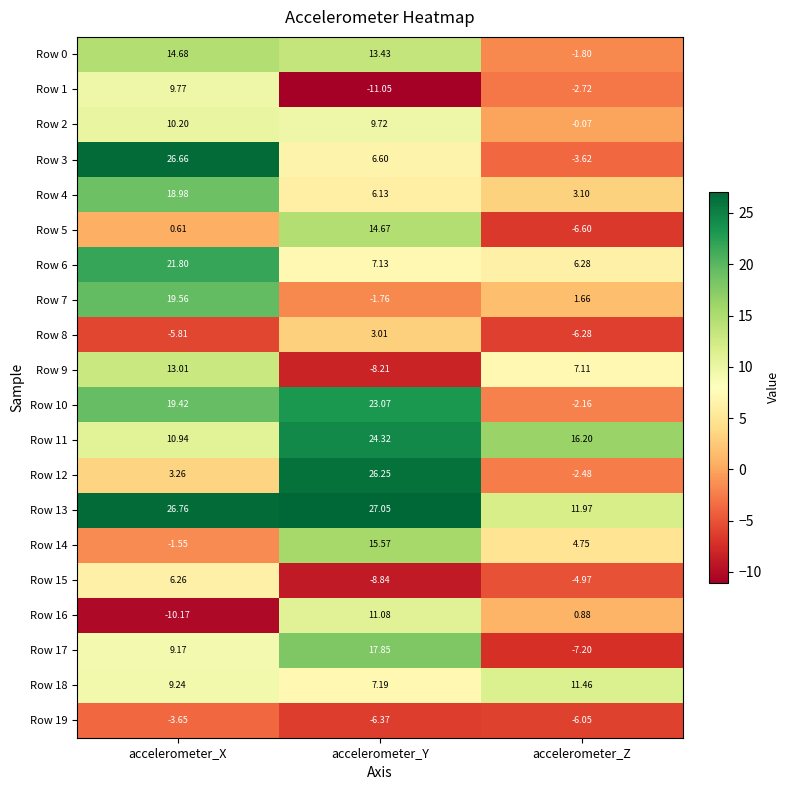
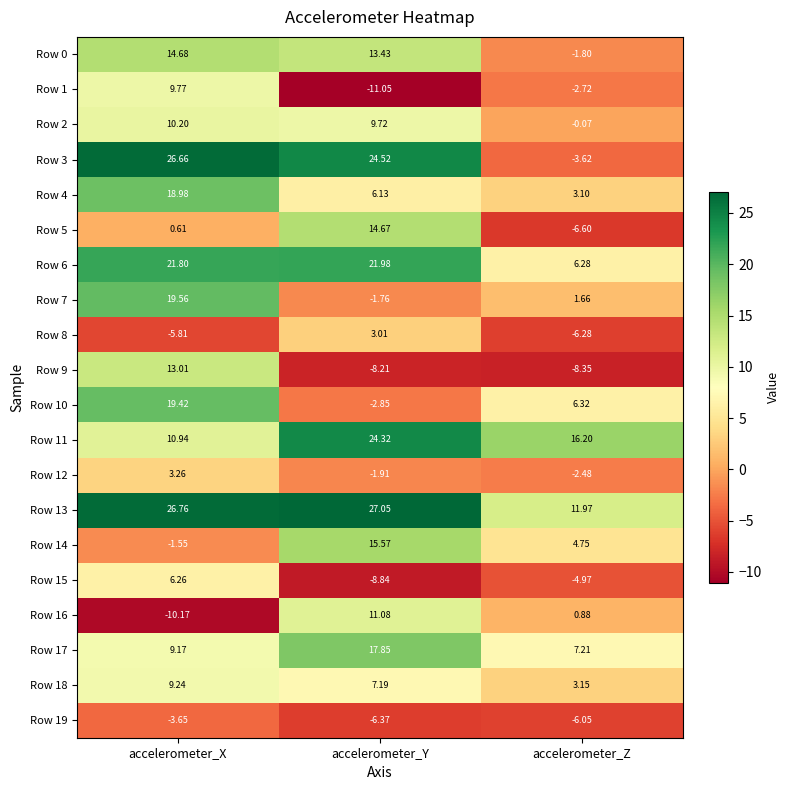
Row 3, accelerometer_Y: 6.60 -> 24.52
Row 6, accelerometer_Y: 7.13 -> 21.98
Row 9, accelerometer_Z: 7.11 -> -8.35
Row 10, accelerometer_Y: 23.07 -> -2.85
Row 10, accelerometer_Z: -2.16 -> 6.32
Row 12, accelerometer_Y: 26.25 -> -1.91
Row 17, accelerometer_Z: -7.20 -> 7.21
Row 18, accelerometer_Z: 11.46 -> 3.15
